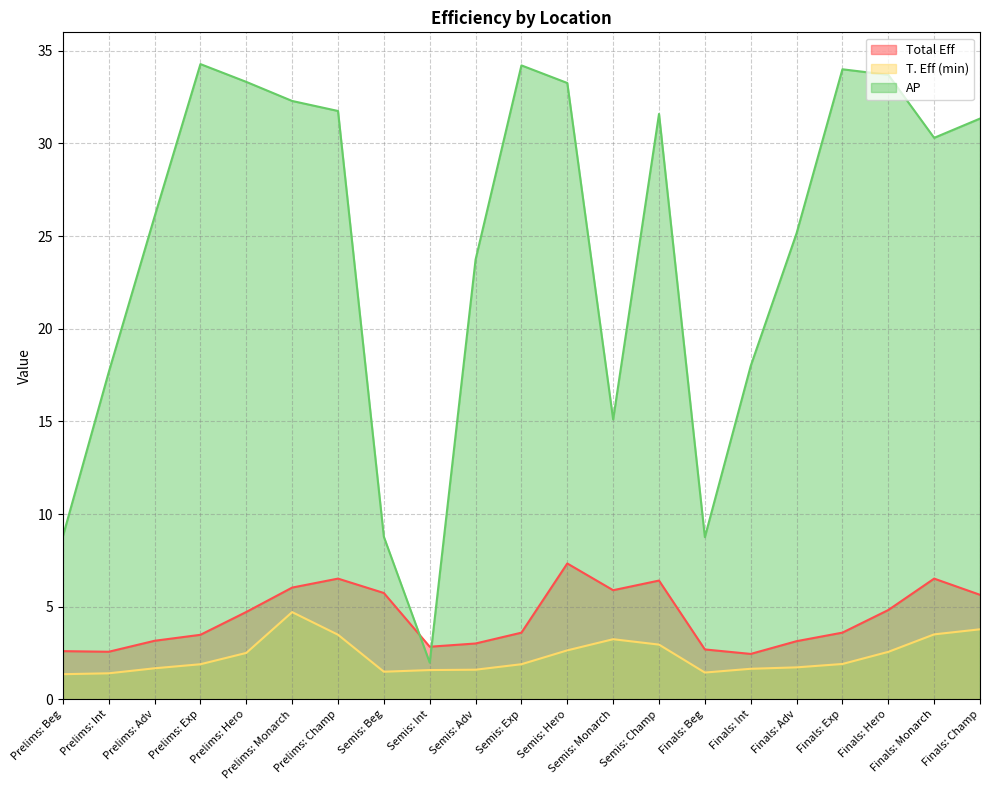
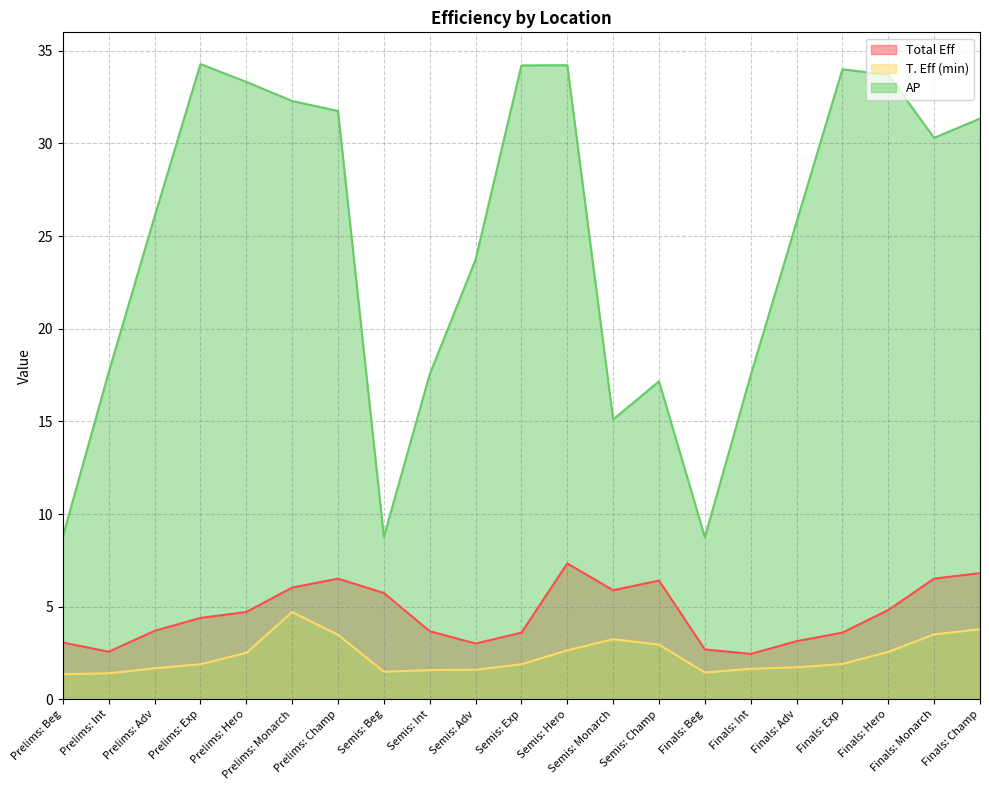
Total Eff, Prelims: Beg: 2.6 -> 3.1
Total Eff, Prelims: Adv: 3.2 -> 3.7
Total Eff, Prelims: Exp: 3.5 -> 4.4
Total Eff, Semis: Int: 2.8 -> 3.7
AP, Semis: Int: 2.0 -> 17.5
AP, Semis: Hero: 33.3 -> 34.2
AP, Semis: Champ: 31.6 -> 17.2
AP, Finals: Int: 18.0 -> 17.5
AP, Finals: Adv: 25.2 -> 25.8
Total Eff, Finals: Champ: 5.6 -> 6.8
